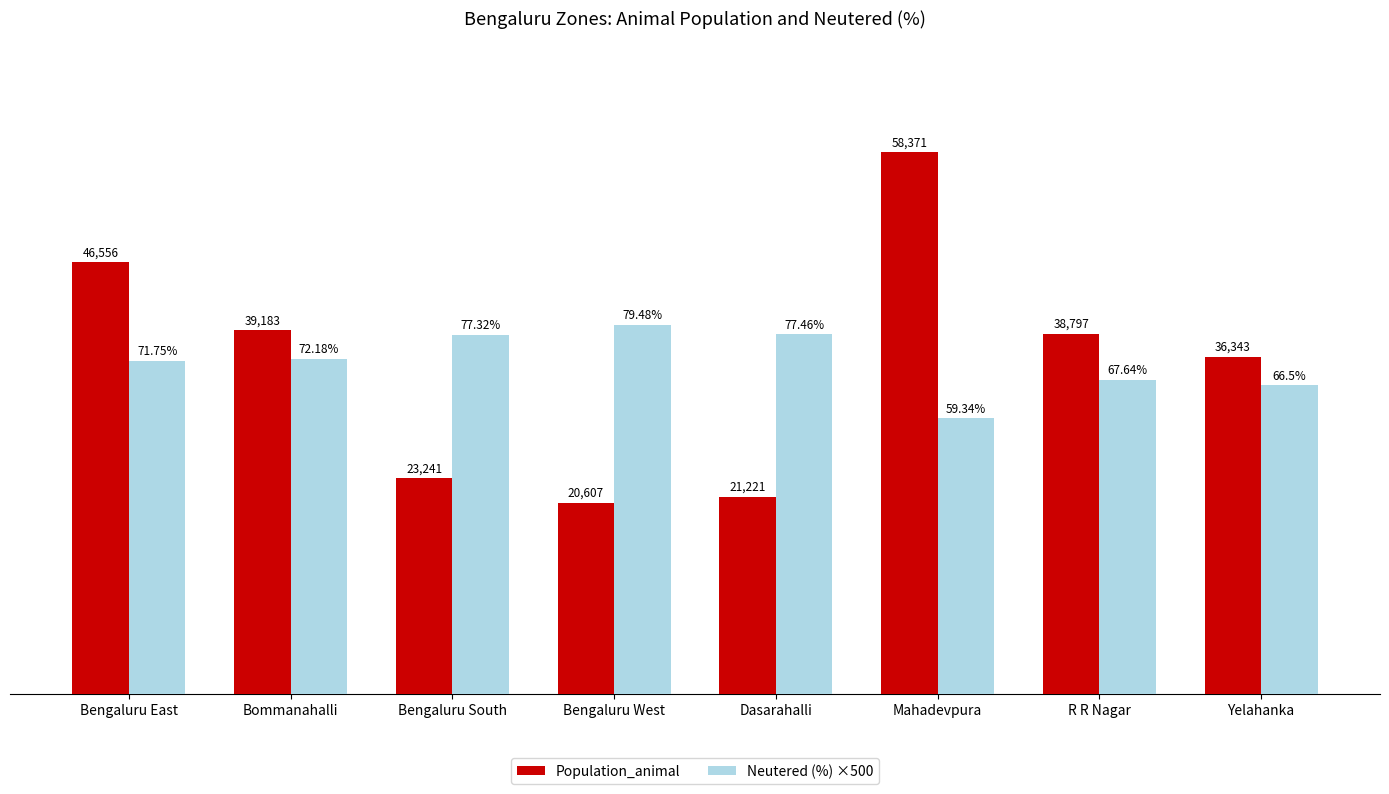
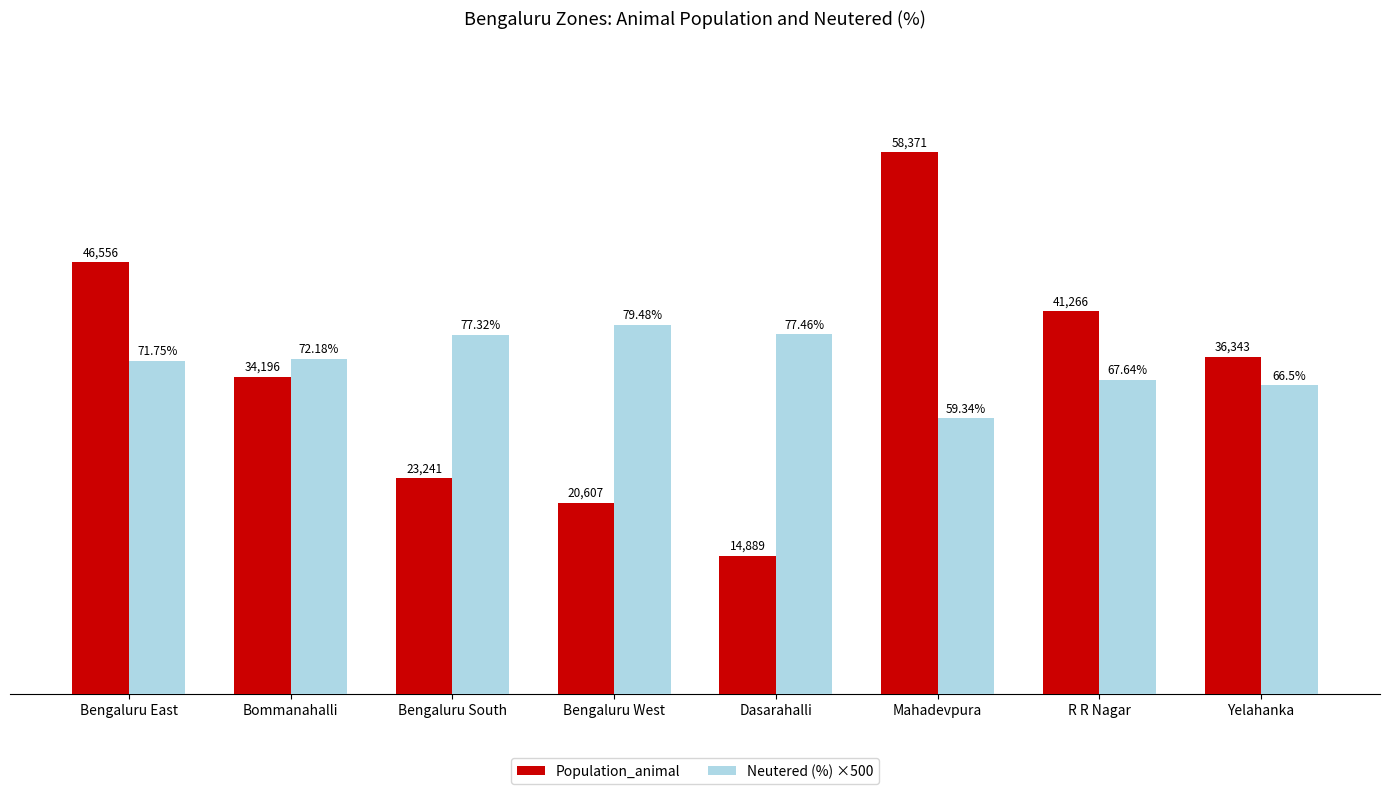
Population_animal, Bommanahalli: 39,183 -> 34,196
Population_animal, Dasarahalli: 21,221 -> 14,889
Population_animal, R R Nagar: 38,797 -> 41,266
